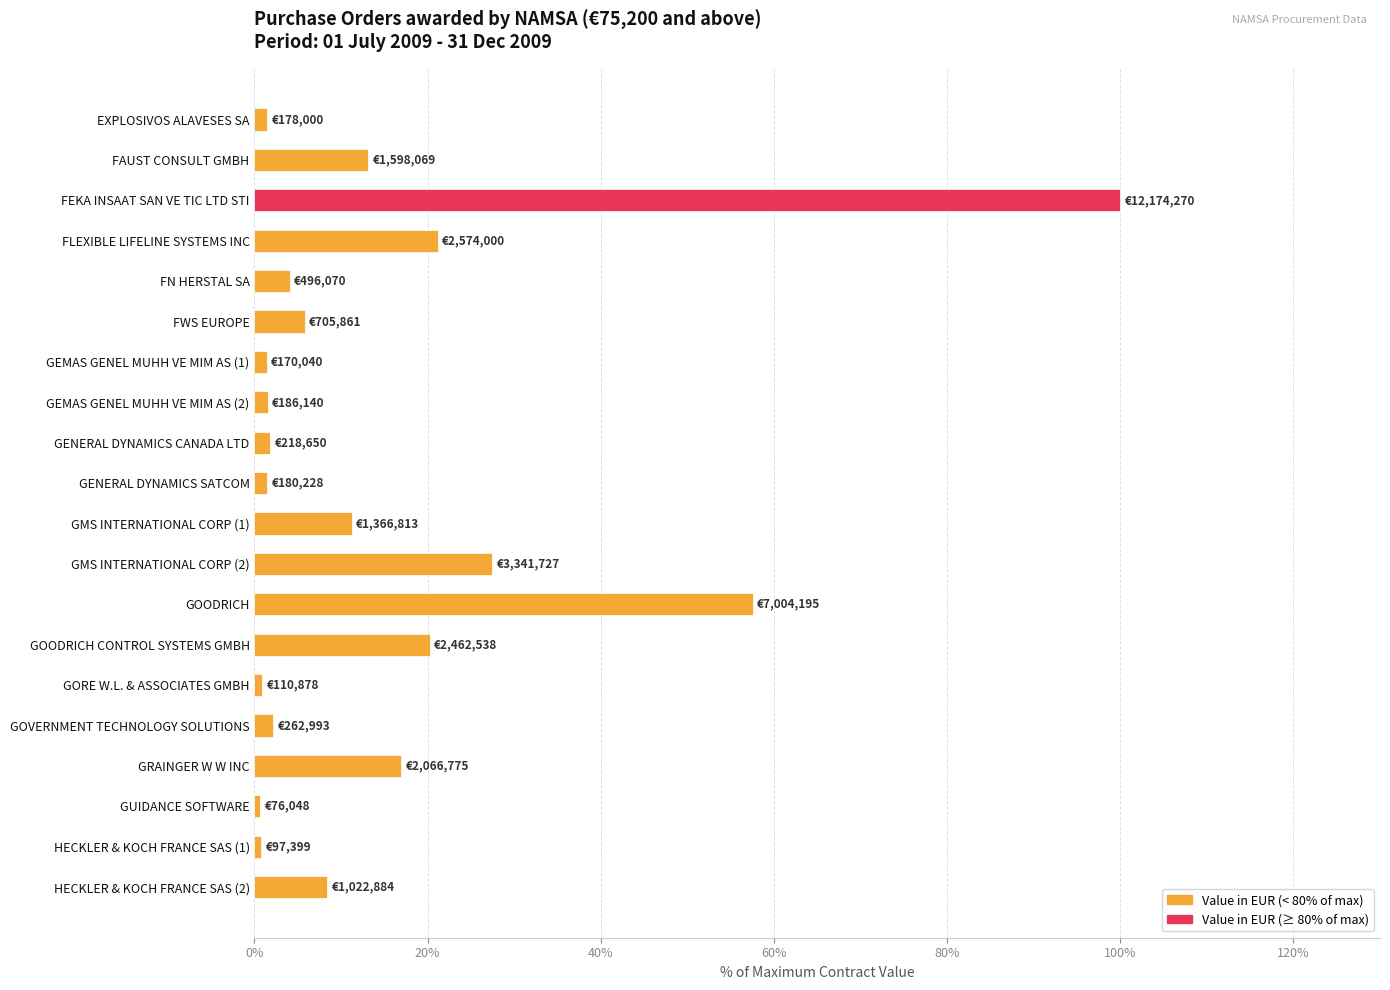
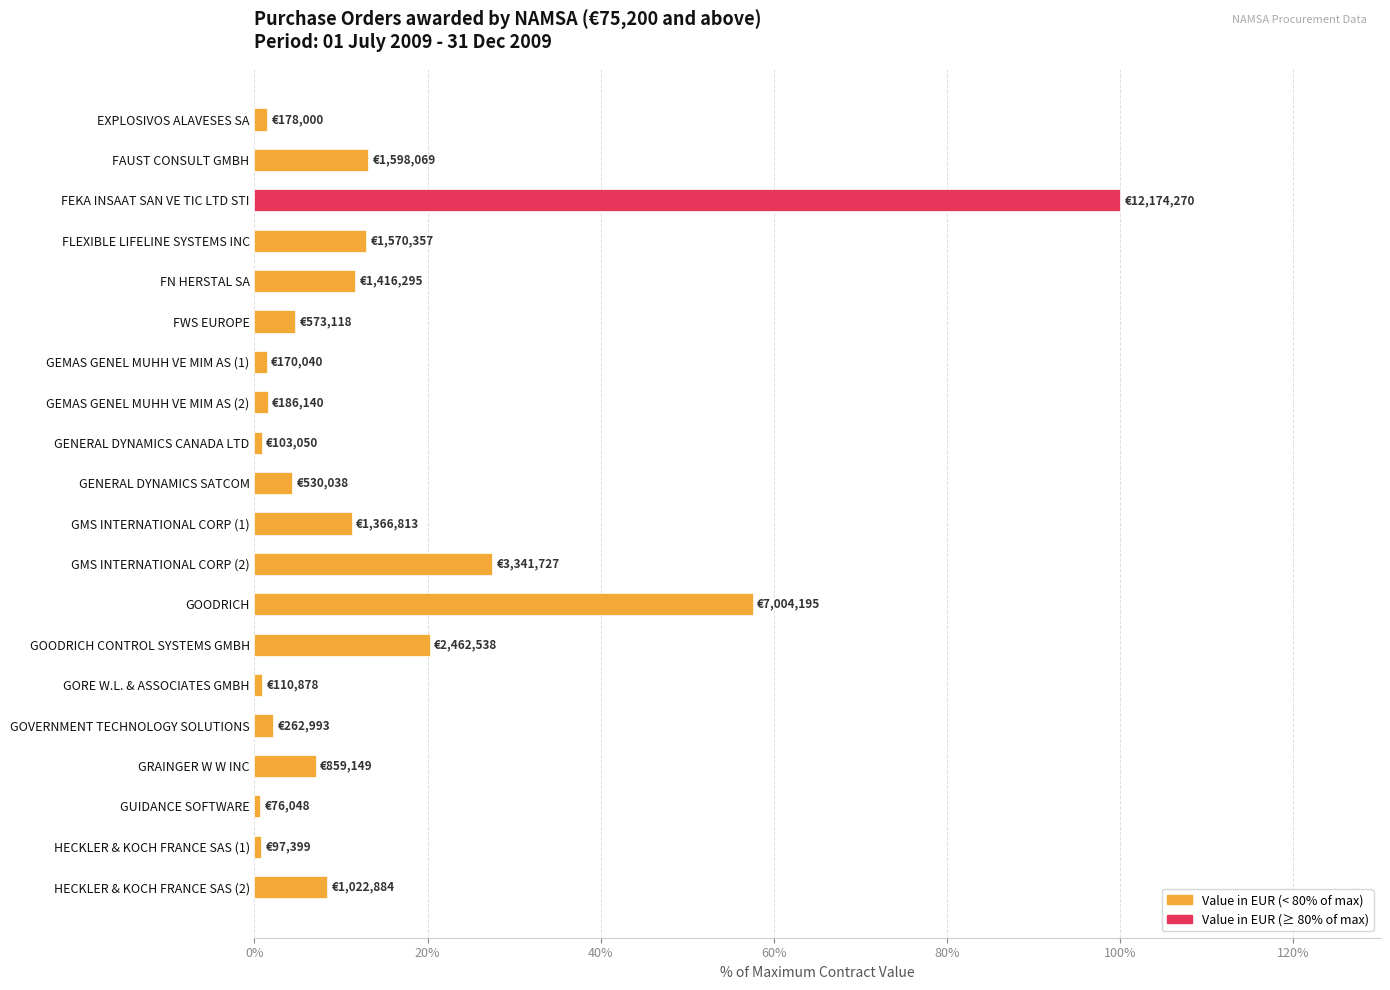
FLEXIBLE LIFELINE SYSTEMS INC: €2,574,000 -> €1,570,357
FN HERSTAL SA: €496,070 -> €1,416,295
FWS EUROPE: €705,861 -> €573,118
GENERAL DYNAMICS CANADA LTD: €218,650 -> €103,050
GENERAL DYNAMICS SATCOM: €180,228 -> €530,038
GRAINGER W W INC: €2,066,775 -> €859,149
